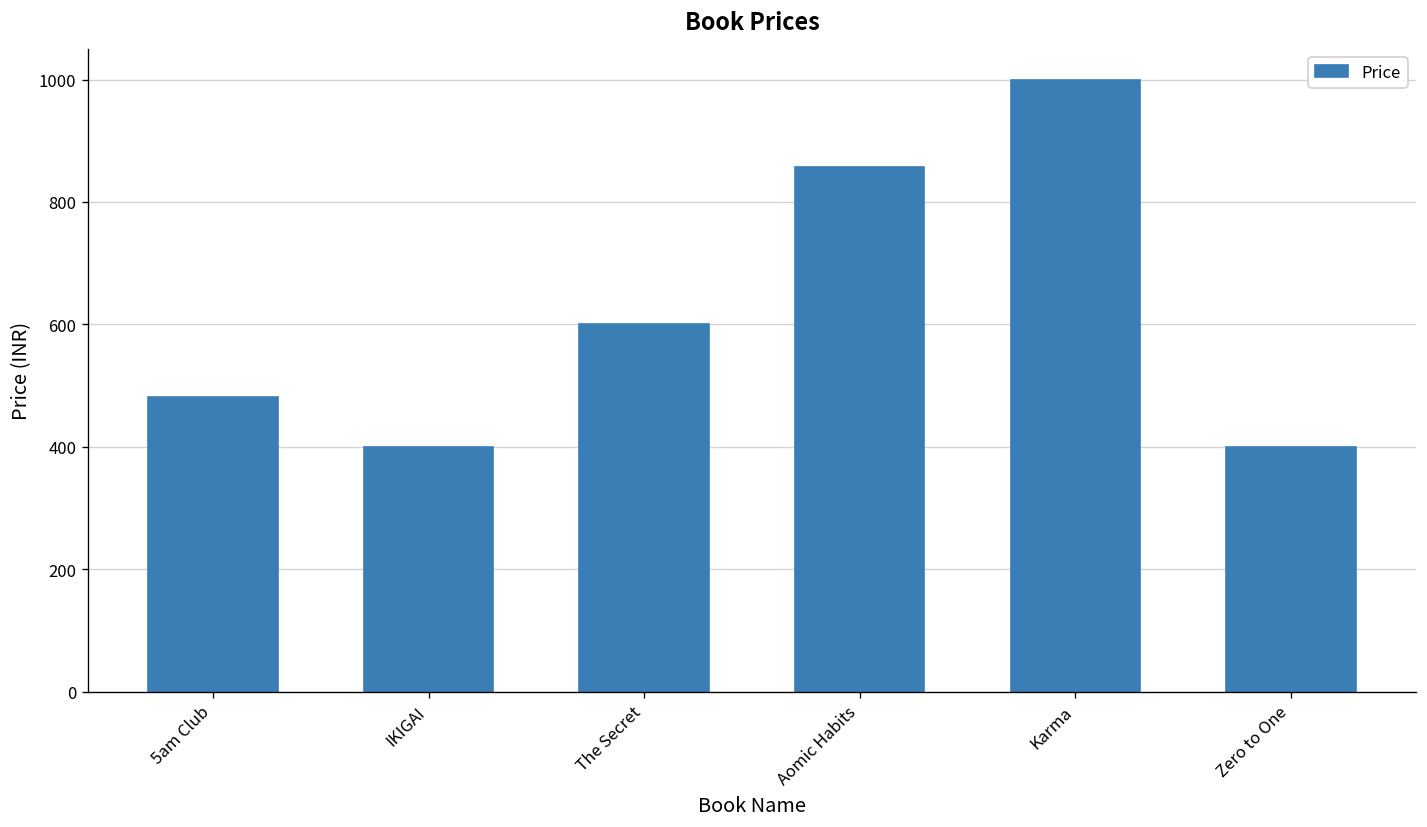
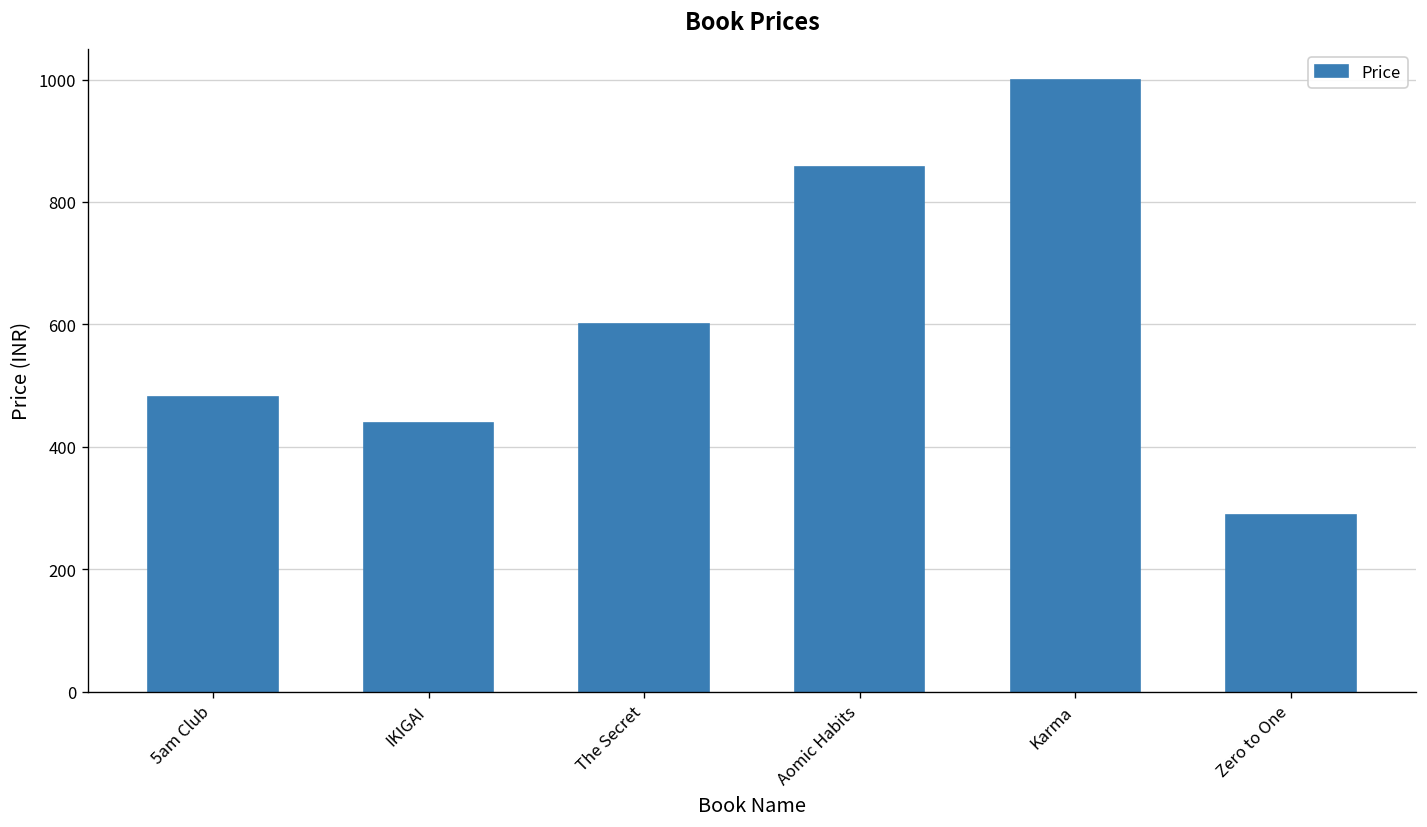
IKIGAI: 400 -> 440
Zero to One: 400 -> 290
